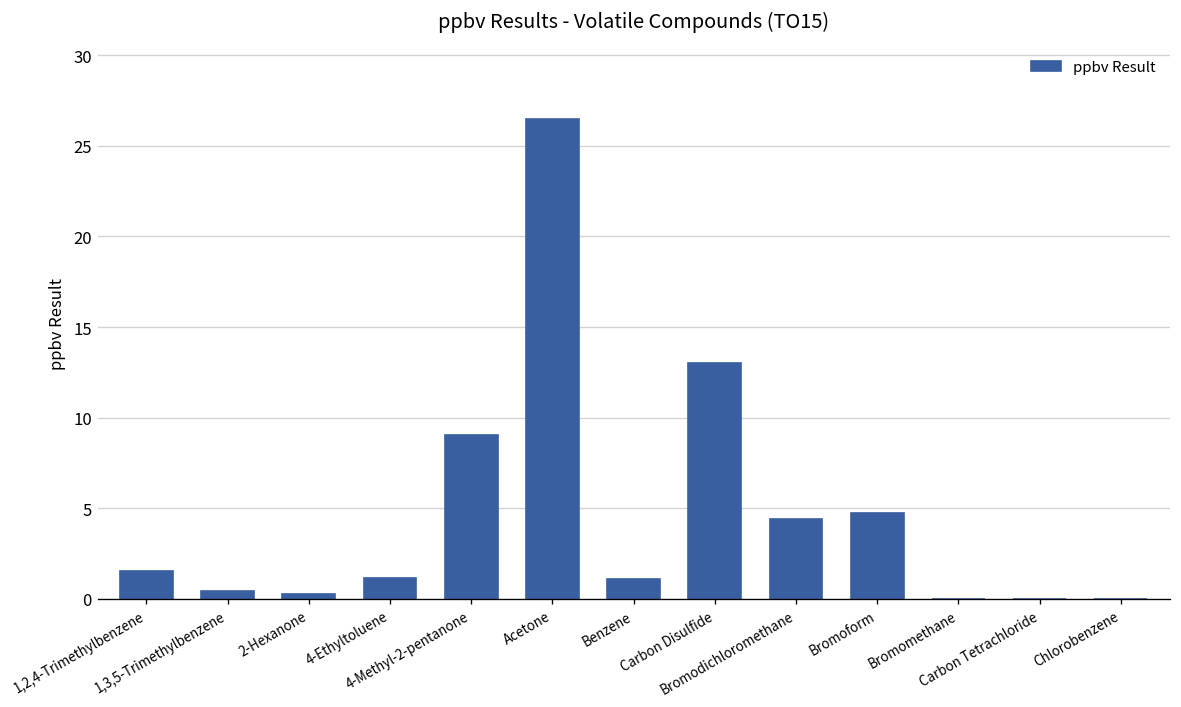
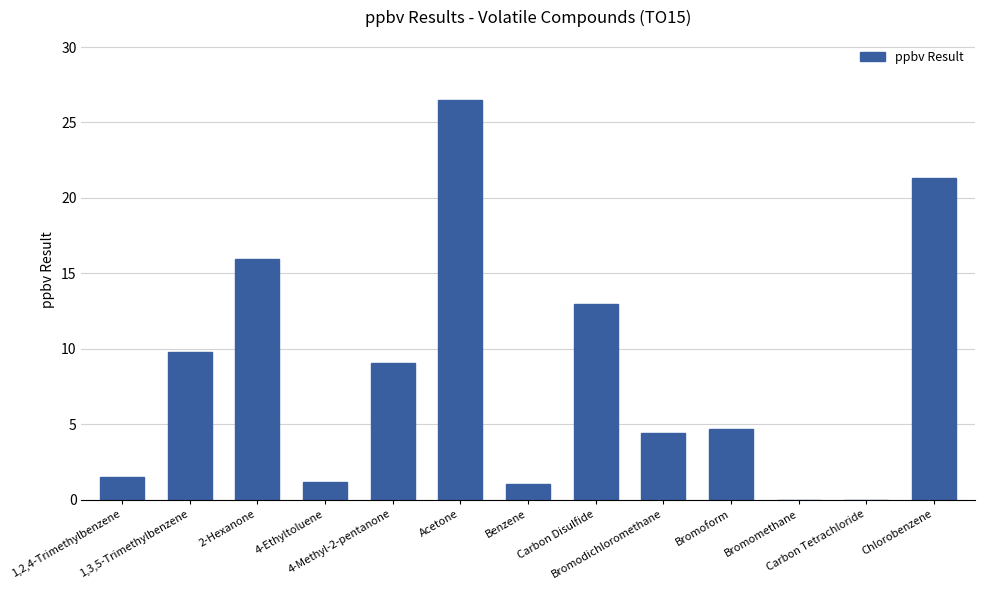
1,3,5-Trimethylbenzene: 0.4 -> 9.8
2-Hexanone: 0.3 -> 15.9
Chlorobenzene: 0.0 -> 21.3
